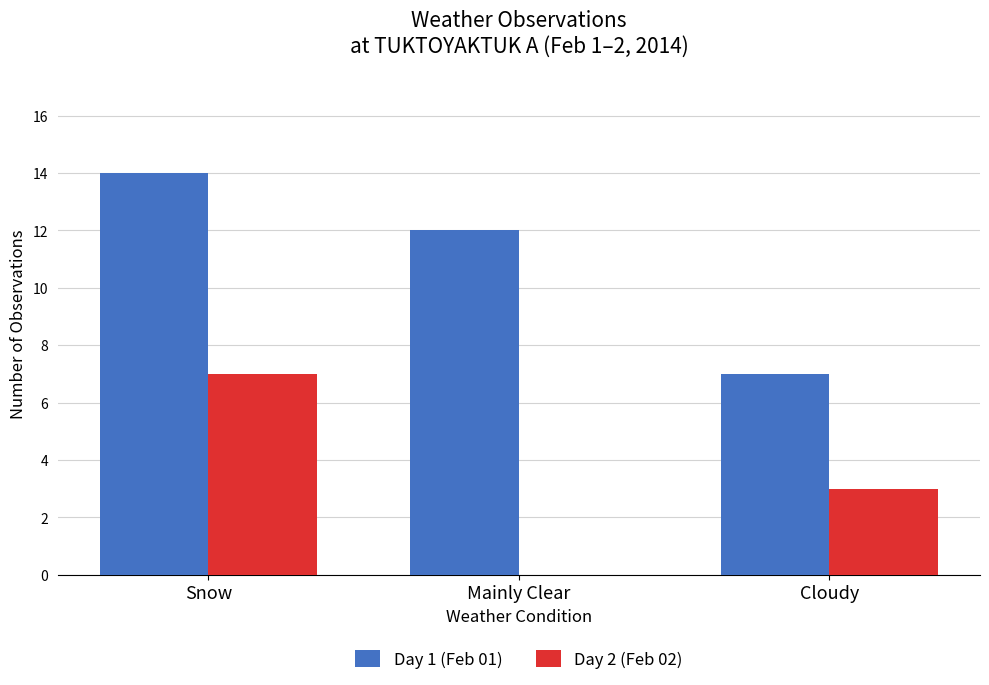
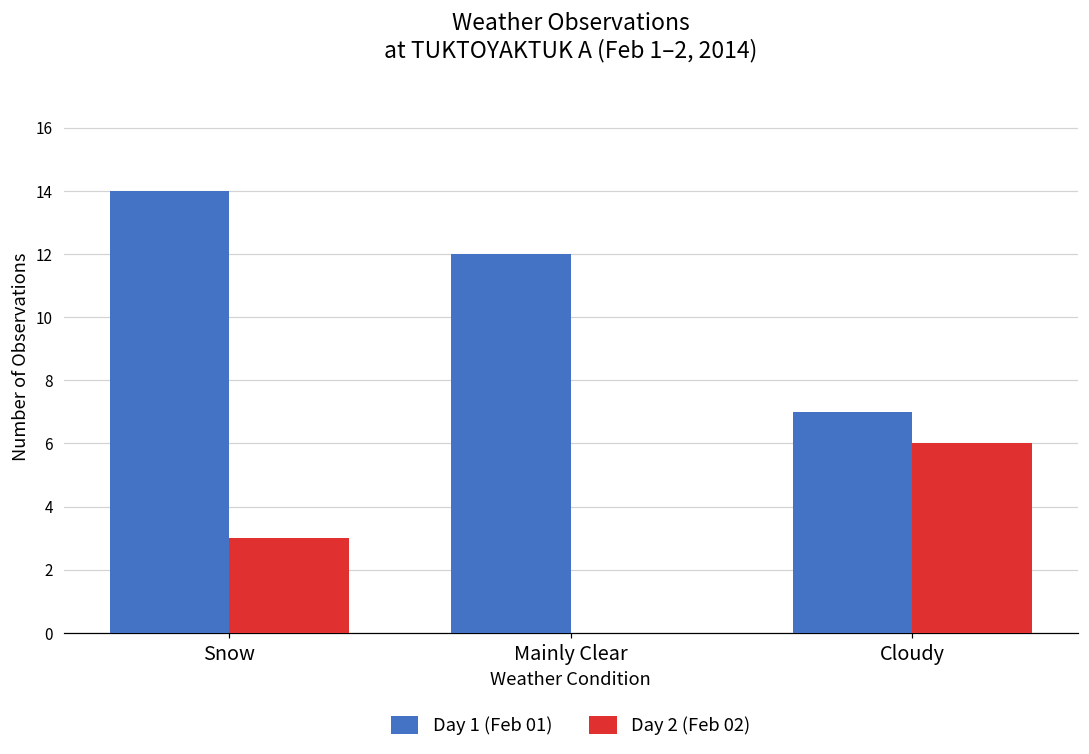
Day 2 (Feb 02), Snow: 7 -> 3
Day 2 (Feb 02), Cloudy: 3 -> 6
